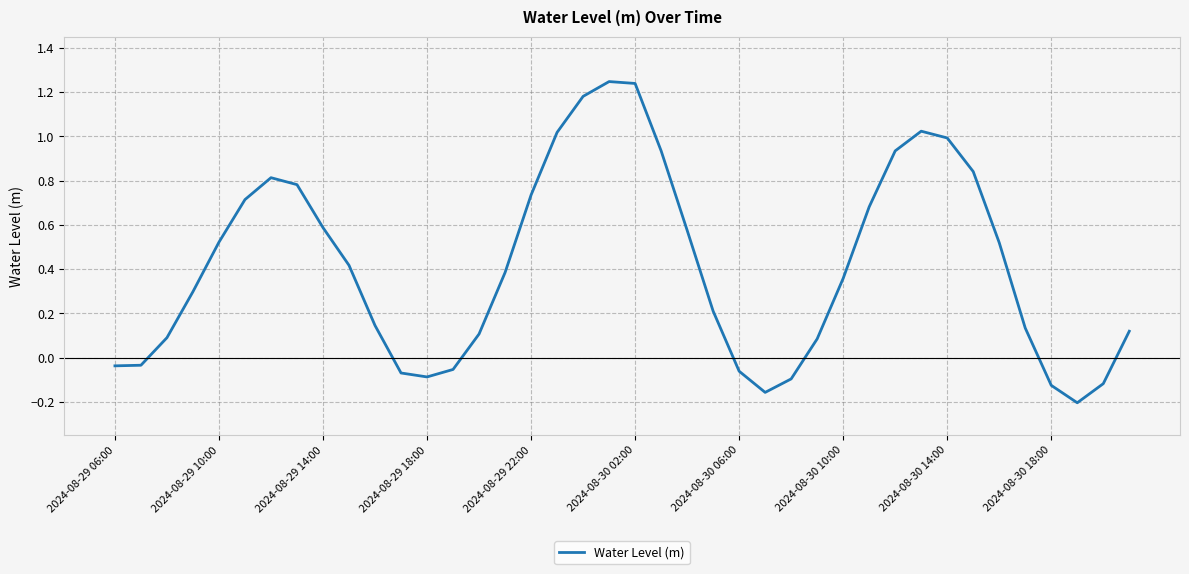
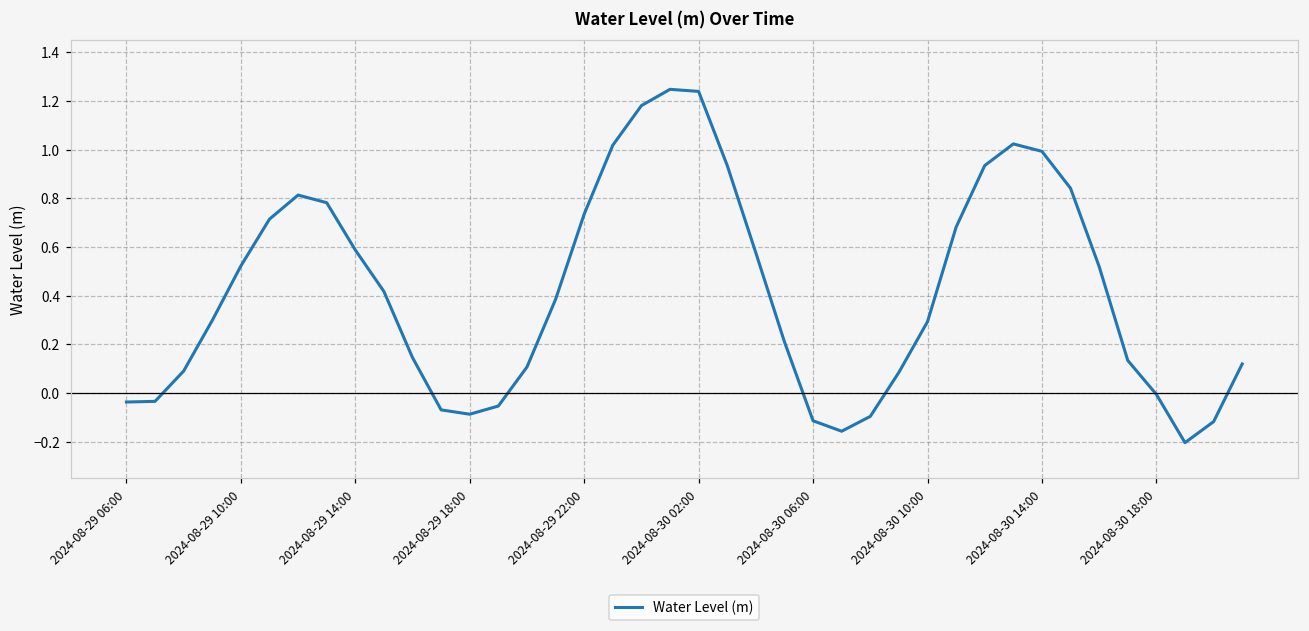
2024-08-30 06:00: -0.06 -> -0.11
2024-08-30 10:00: 0.36 -> 0.29
2024-08-30 18:00: -0.12 -> -0.01
